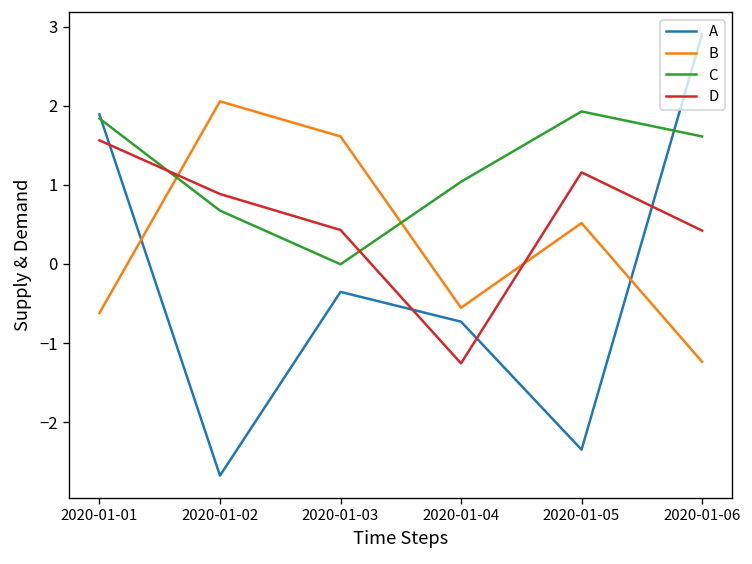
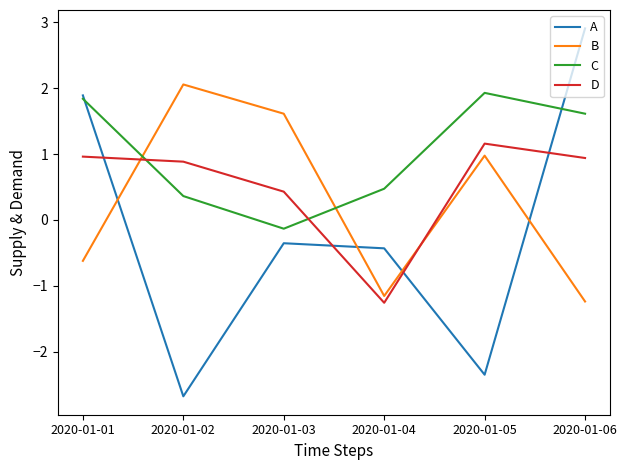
D, 2020-01-01: 1.6 -> 1.0
C, 2020-01-02: 0.7 -> 0.4
C, 2020-01-03: 0.0 -> -0.1
A, 2020-01-04: -0.7 -> -0.4
B, 2020-01-04: -0.6 -> -1.2
C, 2020-01-04: 1.0 -> 0.5
B, 2020-01-05: 0.5 -> 1.0
D, 2020-01-06: 0.4 -> 0.9
